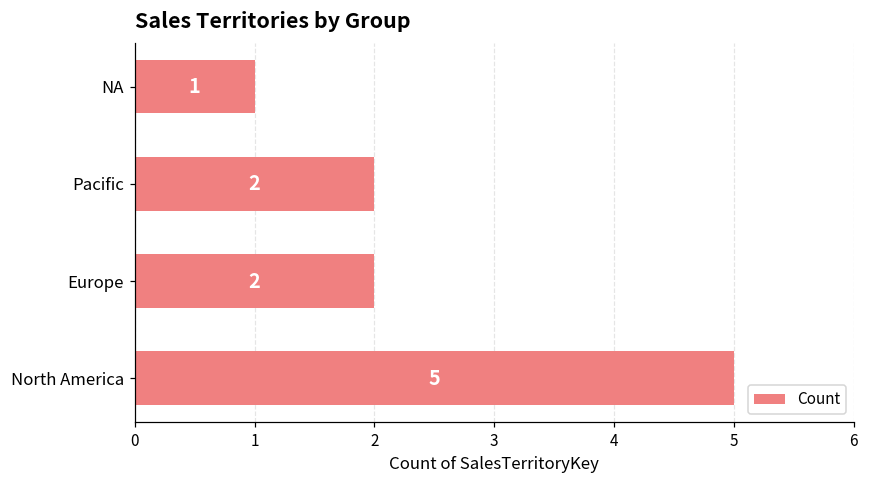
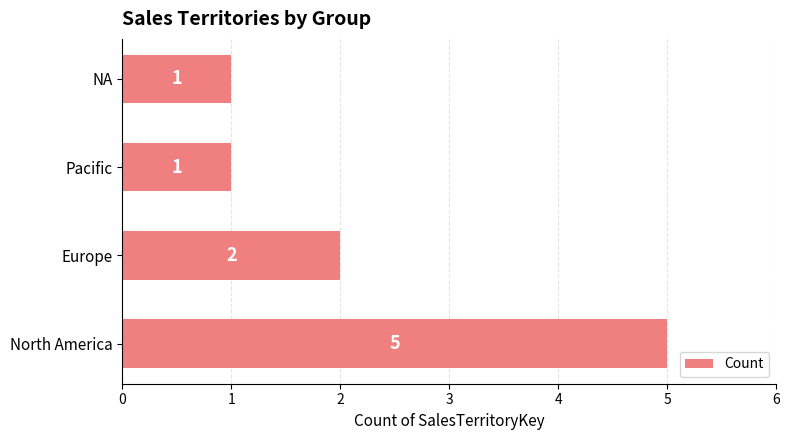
Pacific: 2 -> 1
